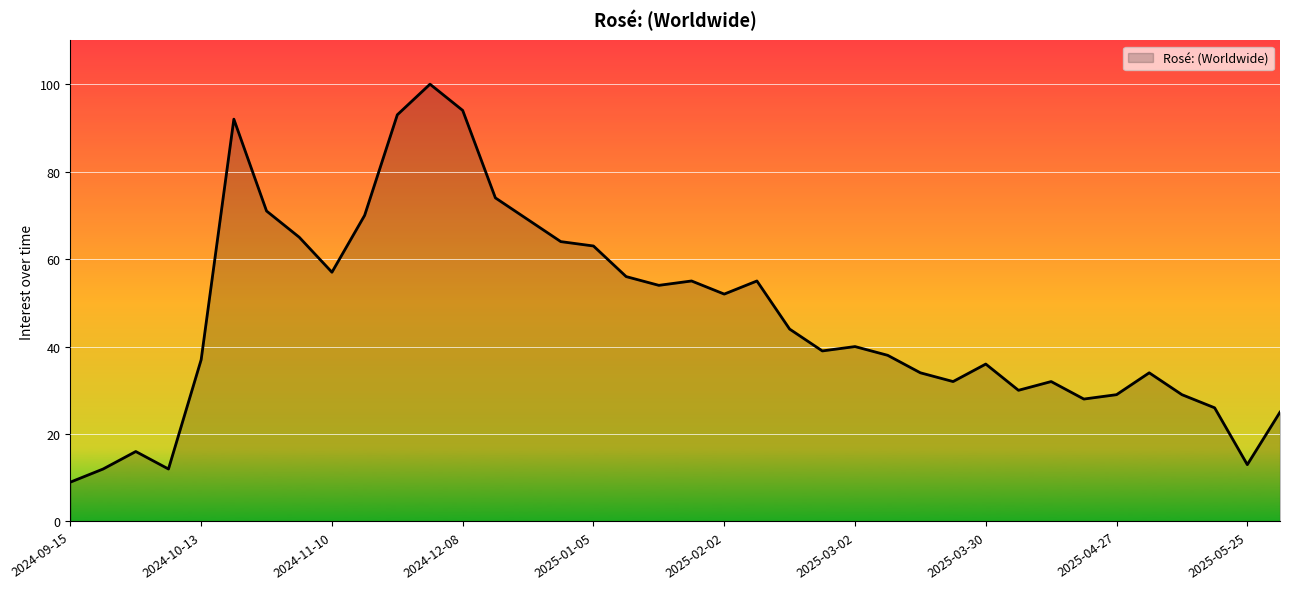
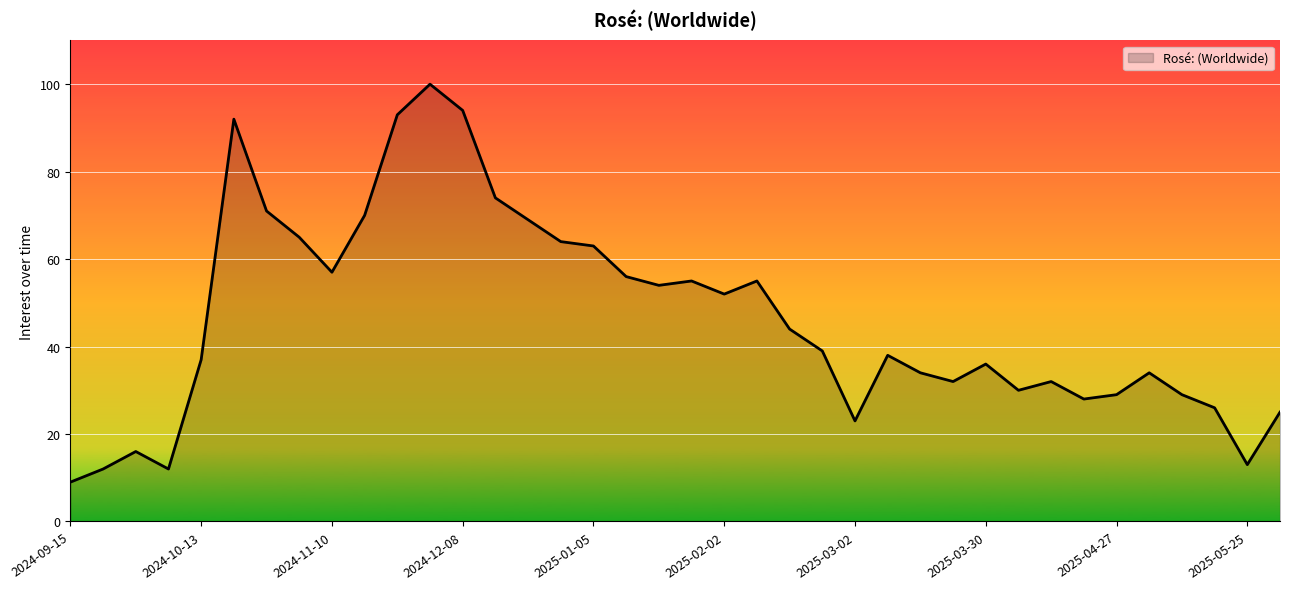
2025-03-02: 40 -> 23
